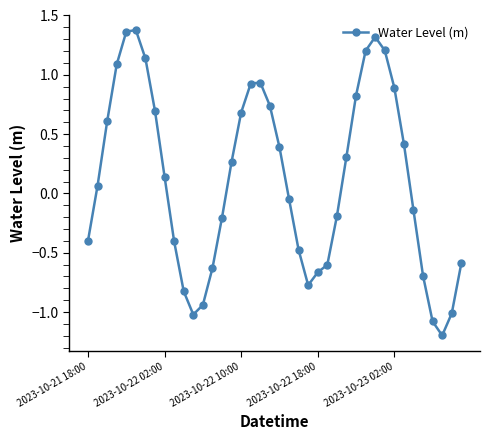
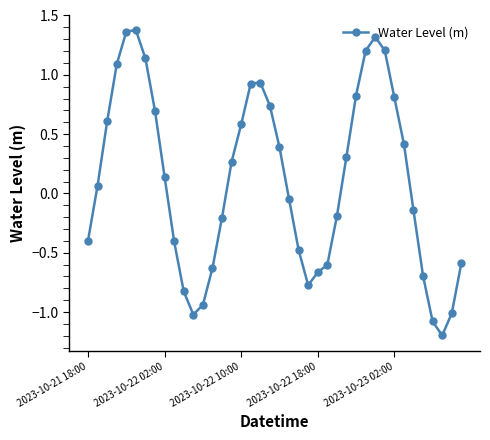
2023-10-22 10:00: 0.68 -> 0.58
2023-10-23 02:00: 0.89 -> 0.81
